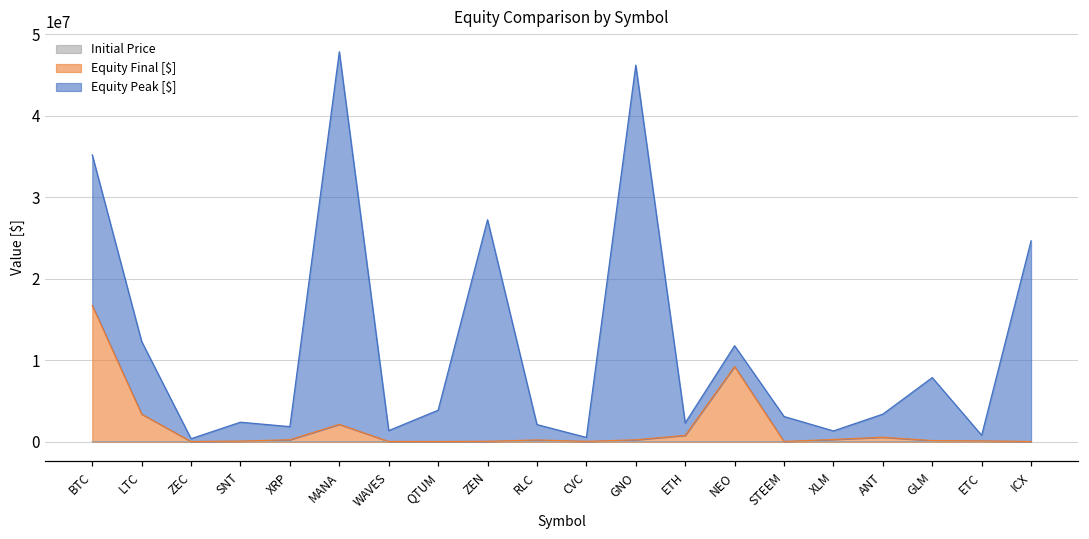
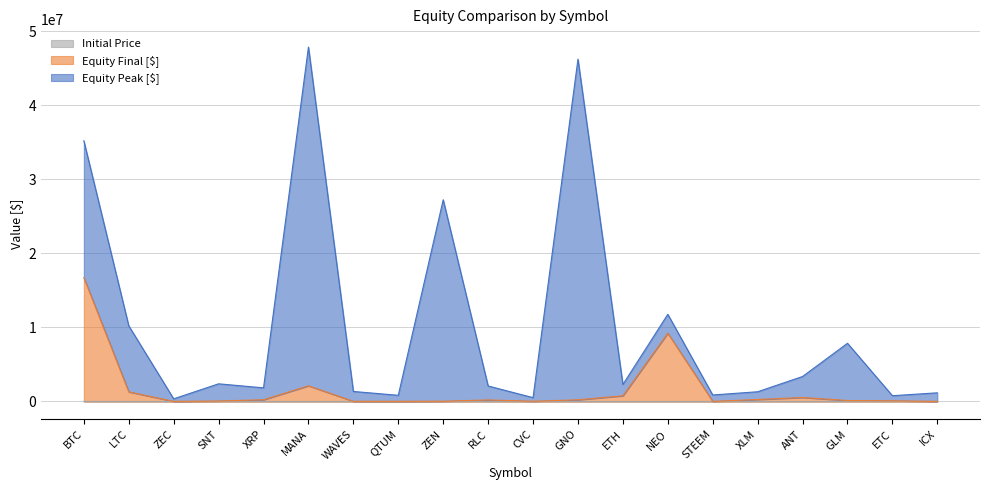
Equity Final [$], LTC: 3000000 -> 1000000
Equity Peak [$], QTUM: 4000000 -> 1000000
Equity Peak [$], STEEM: 3000000 -> 1000000
Equity Peak [$], ICX: 25000000 -> 1000000
